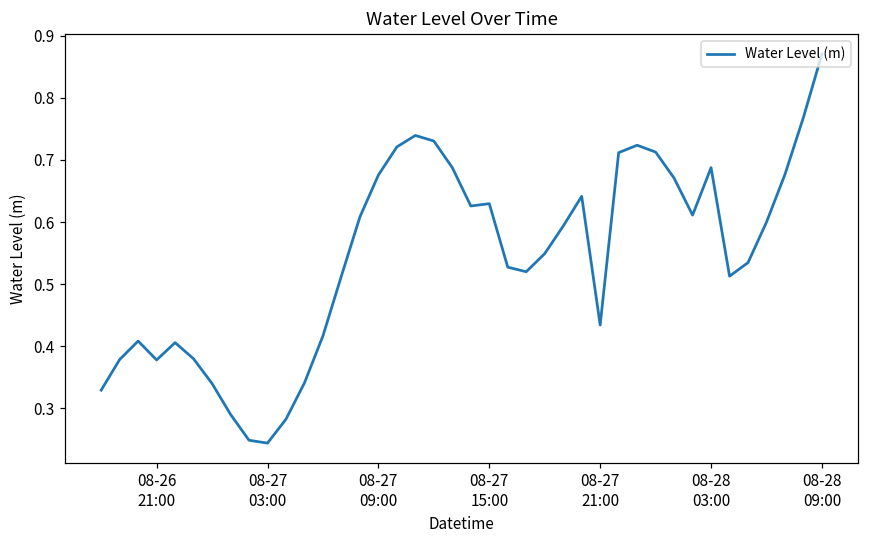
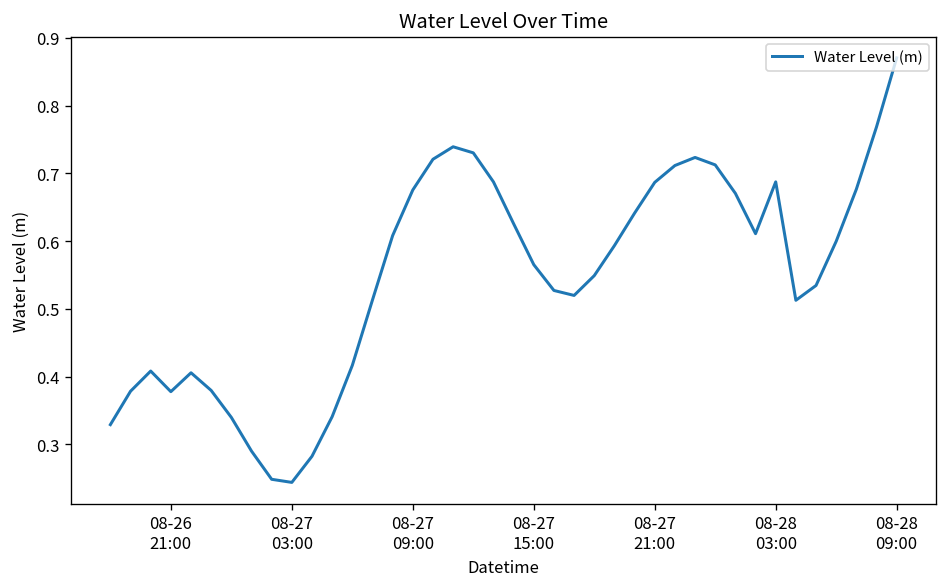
08-27 15:00: 0.63 -> 0.57
08-27 21:00: 0.43 -> 0.69
